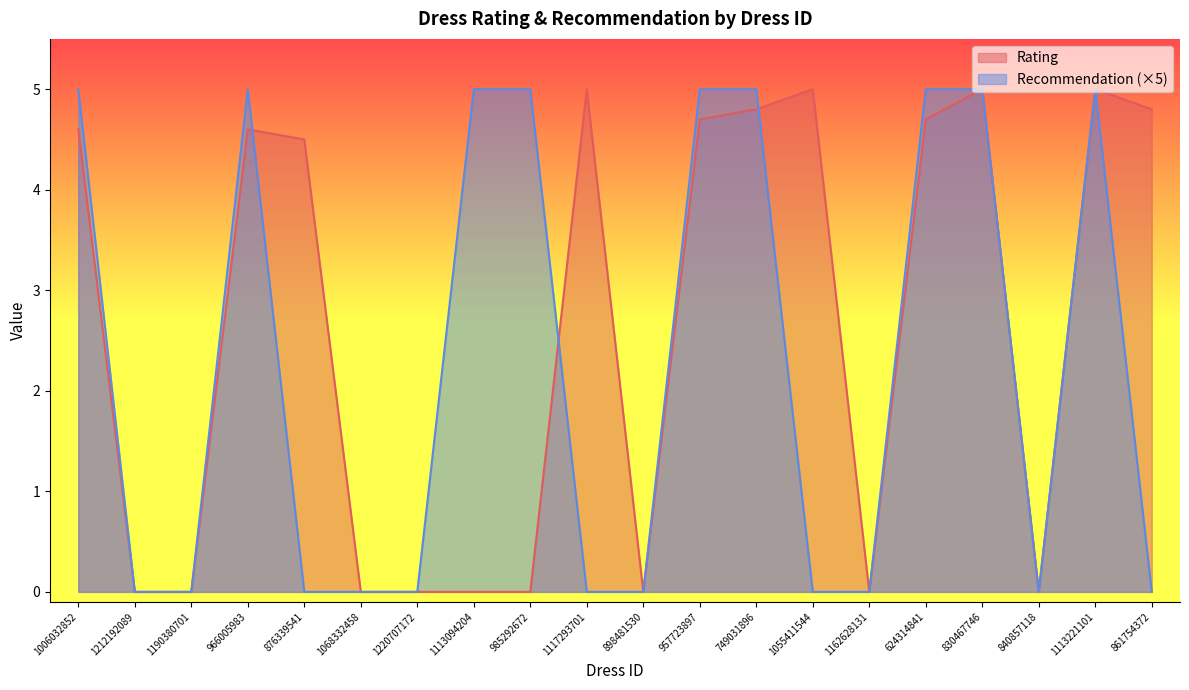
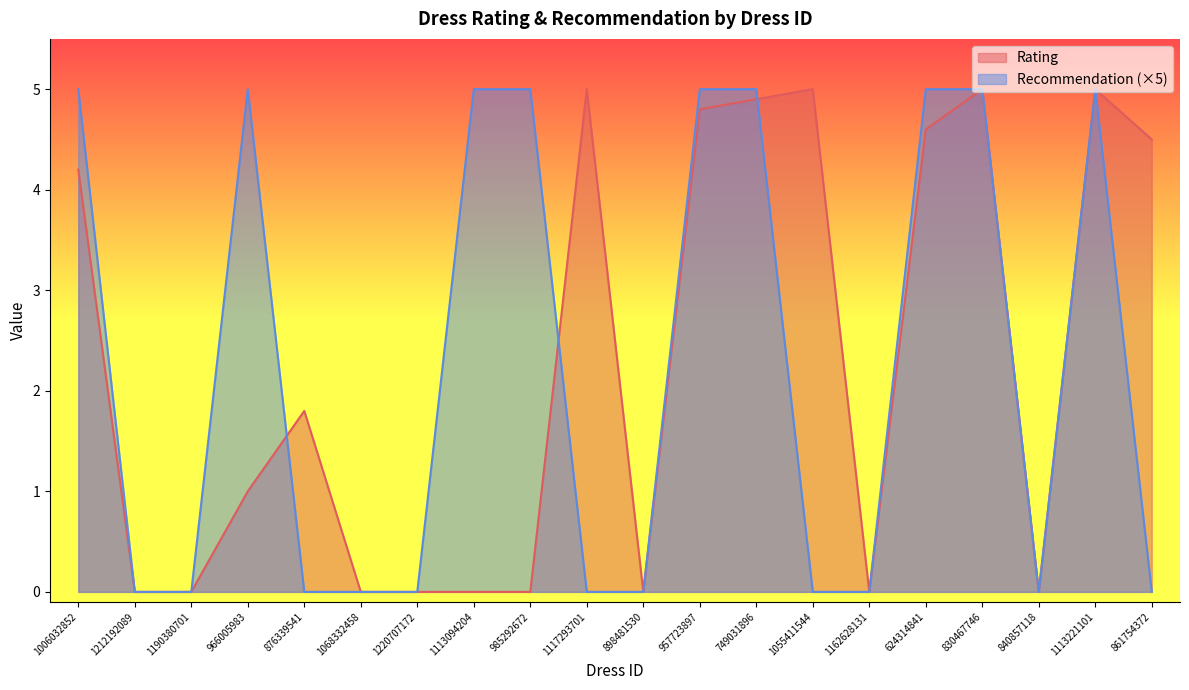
Rating, 1006032852: 4.6 -> 4.2
Rating, 966005983: 4.6 -> 1.0
Rating, 876339541: 4.5 -> 1.8
Rating, 957723897: 4.7 -> 4.8
Rating, 749031896: 4.8 -> 4.9
Rating, 624314841: 4.7 -> 4.6
Rating, 861754372: 4.8 -> 4.5
